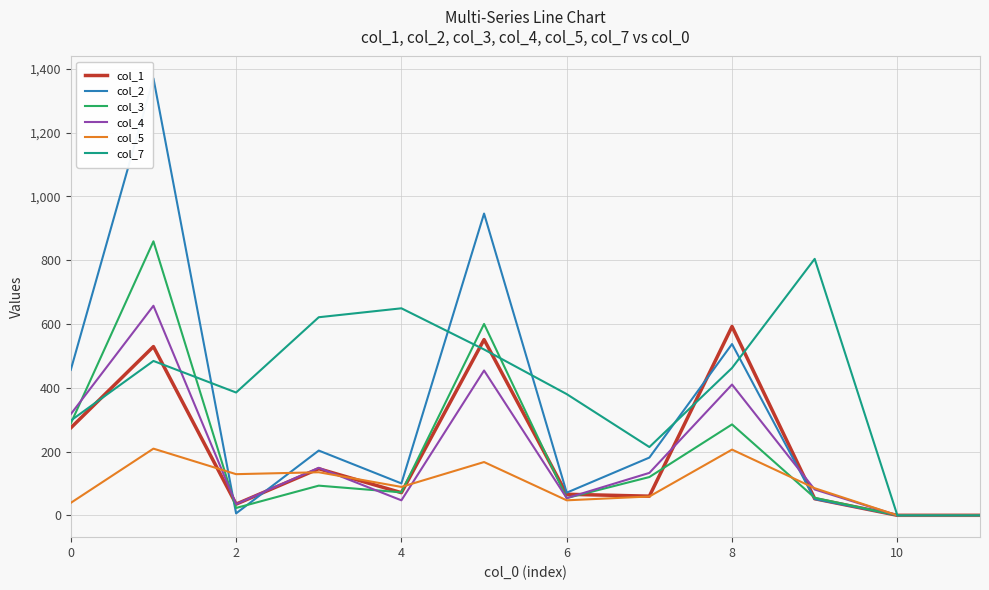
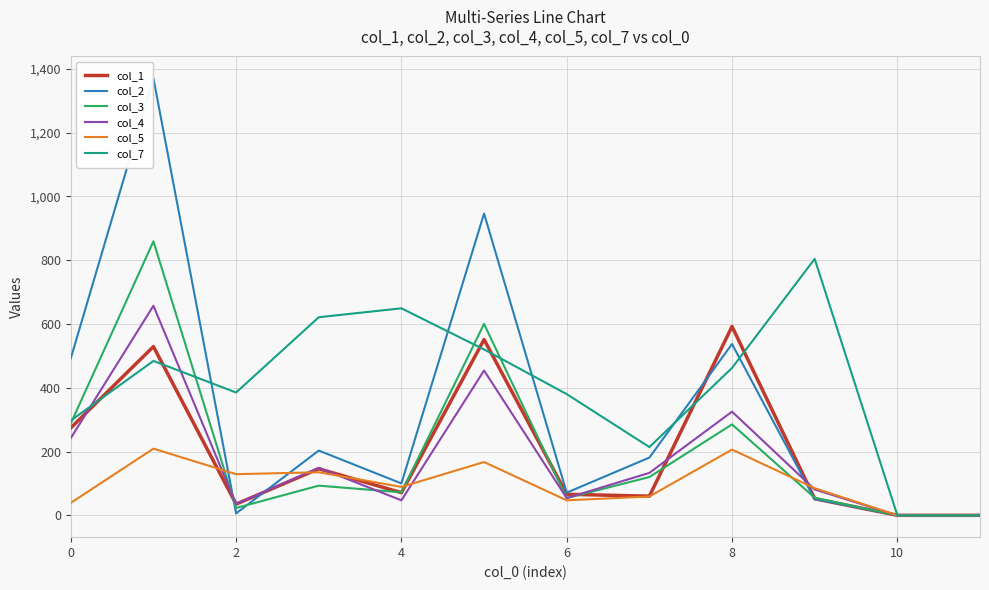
col_2, 0: 460 -> 490
col_4, 0: 320 -> 240
col_4, 8: 410 -> 330
